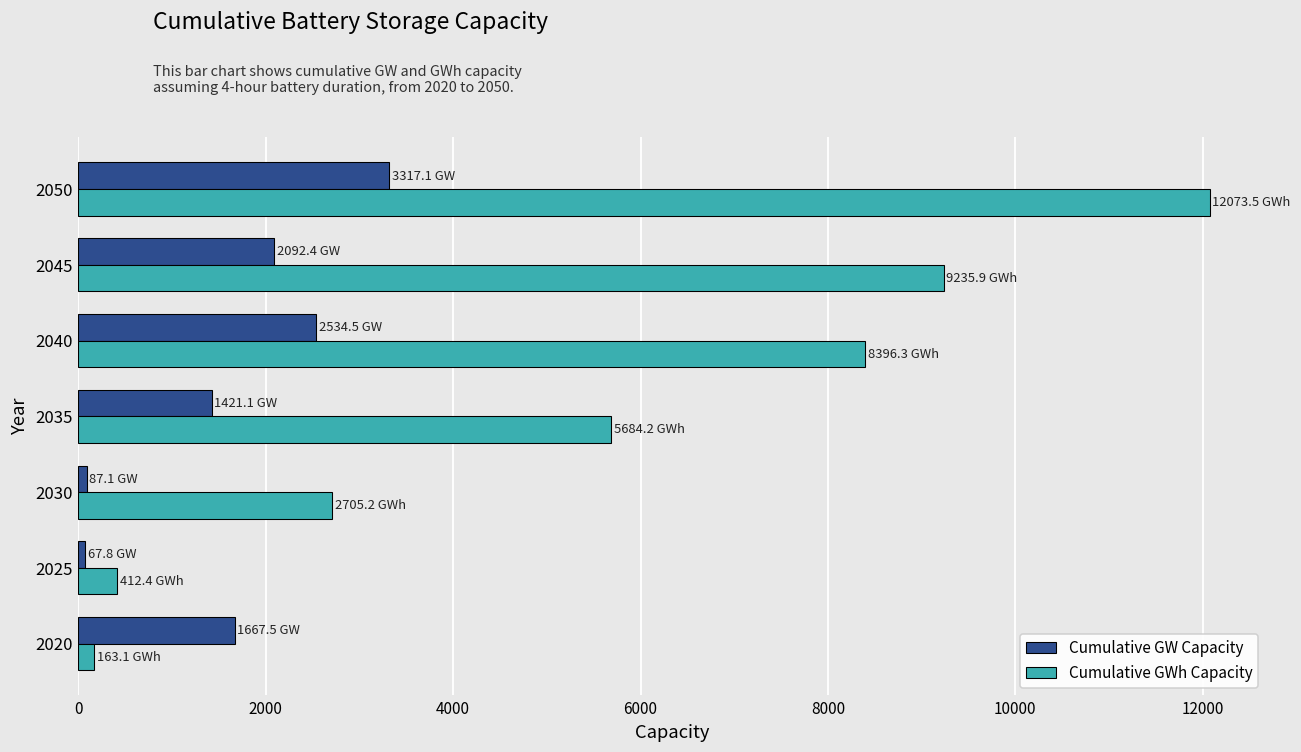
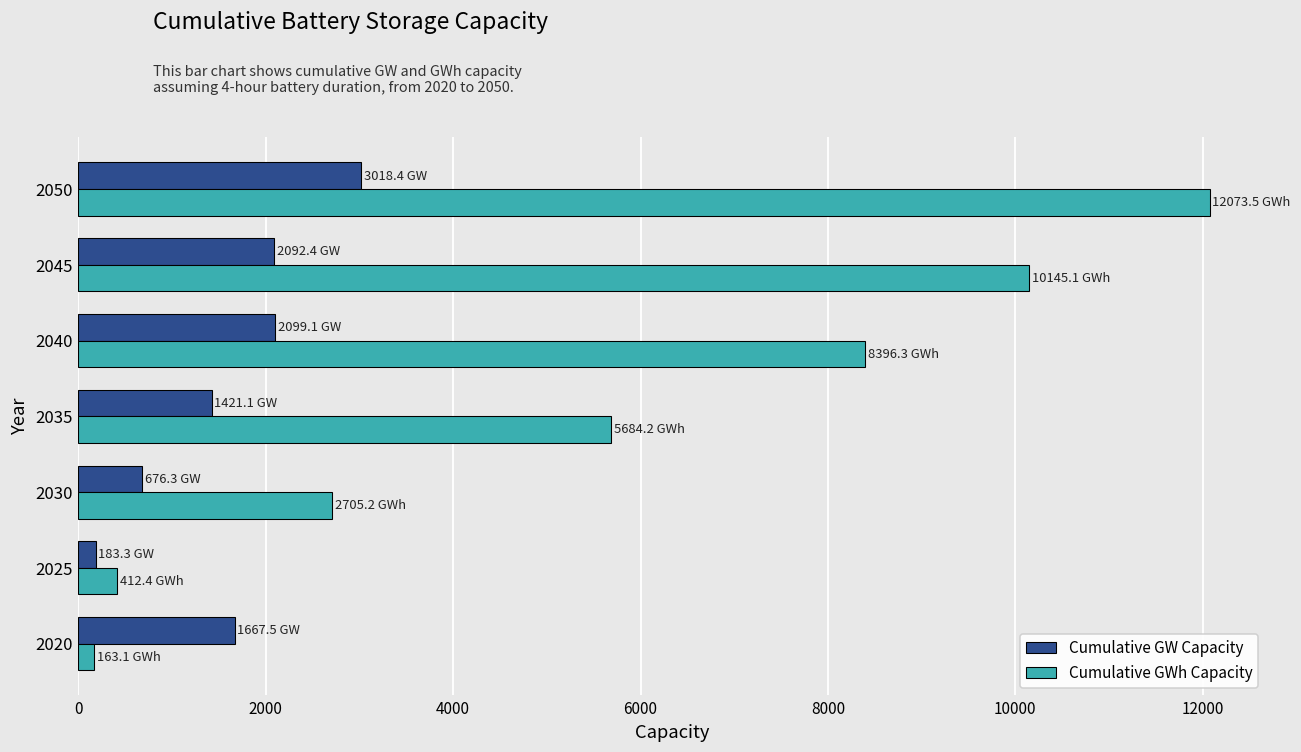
Cumulative GW Capacity, 2050: 3317.1 -> 3018.4
Cumulative GWh Capacity, 2045: 9235.9 -> 10145.1
Cumulative GW Capacity, 2040: 2534.5 -> 2099.1
Cumulative GW Capacity, 2030: 87.1 -> 676.3
Cumulative GW Capacity, 2025: 67.8 -> 183.3
